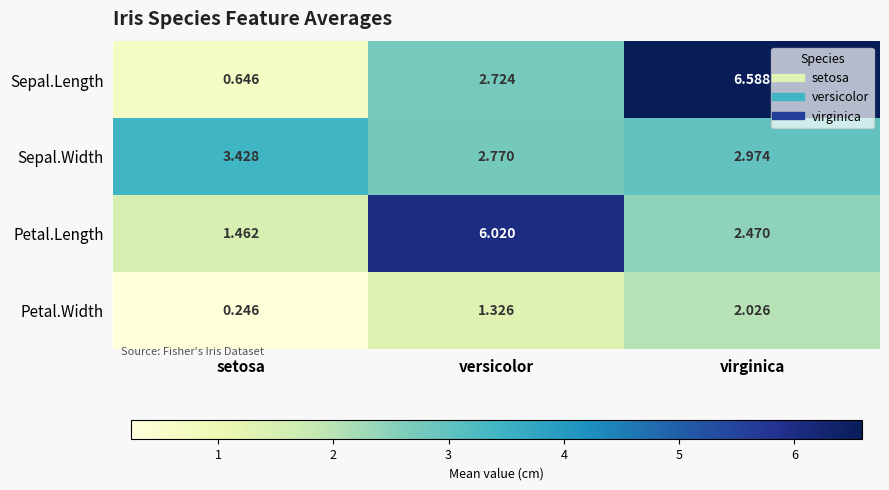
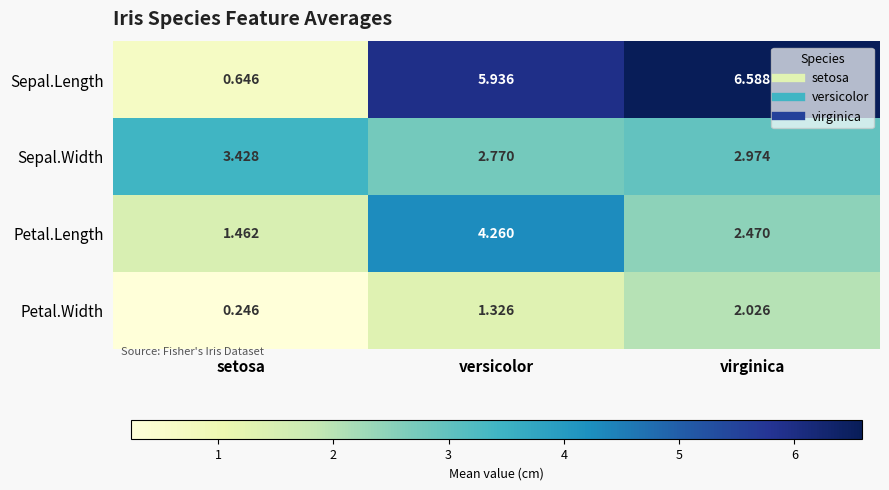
Sepal.Length, versicolor: 2.724 -> 5.936
Petal.Length, versicolor: 6.020 -> 4.260
